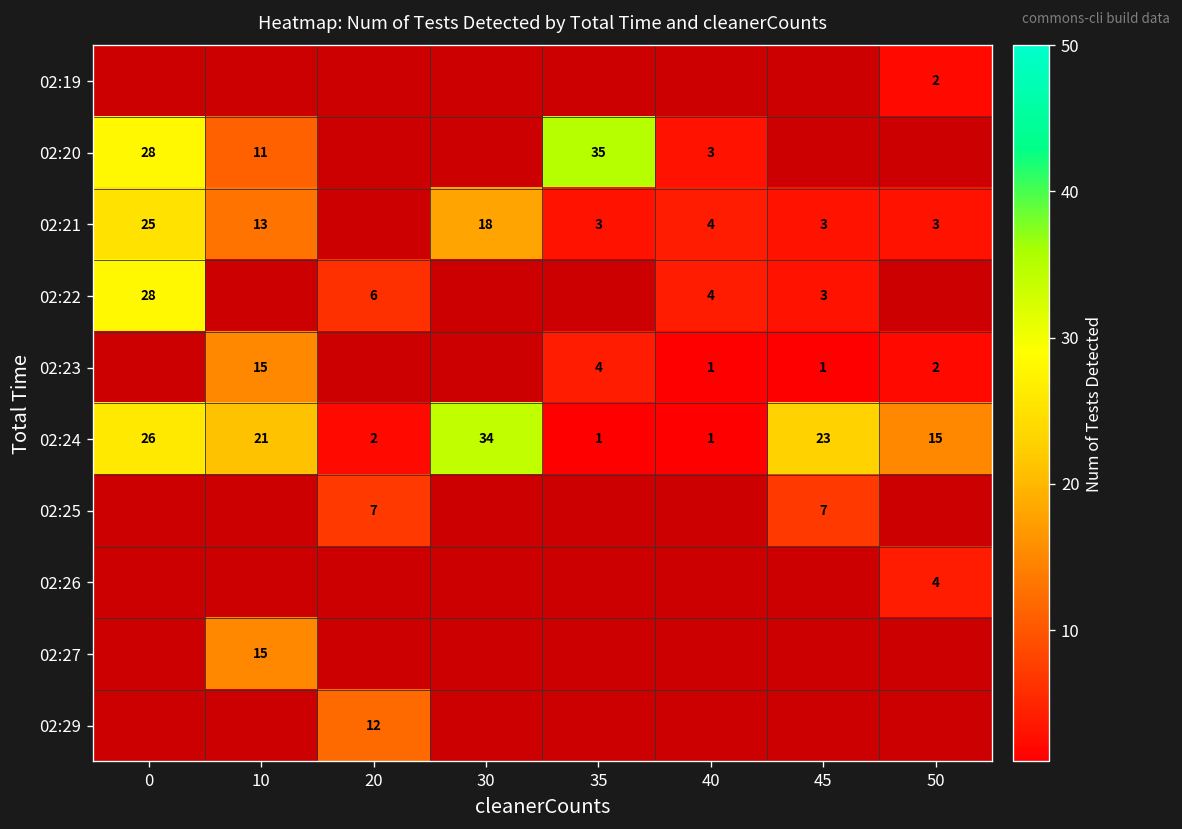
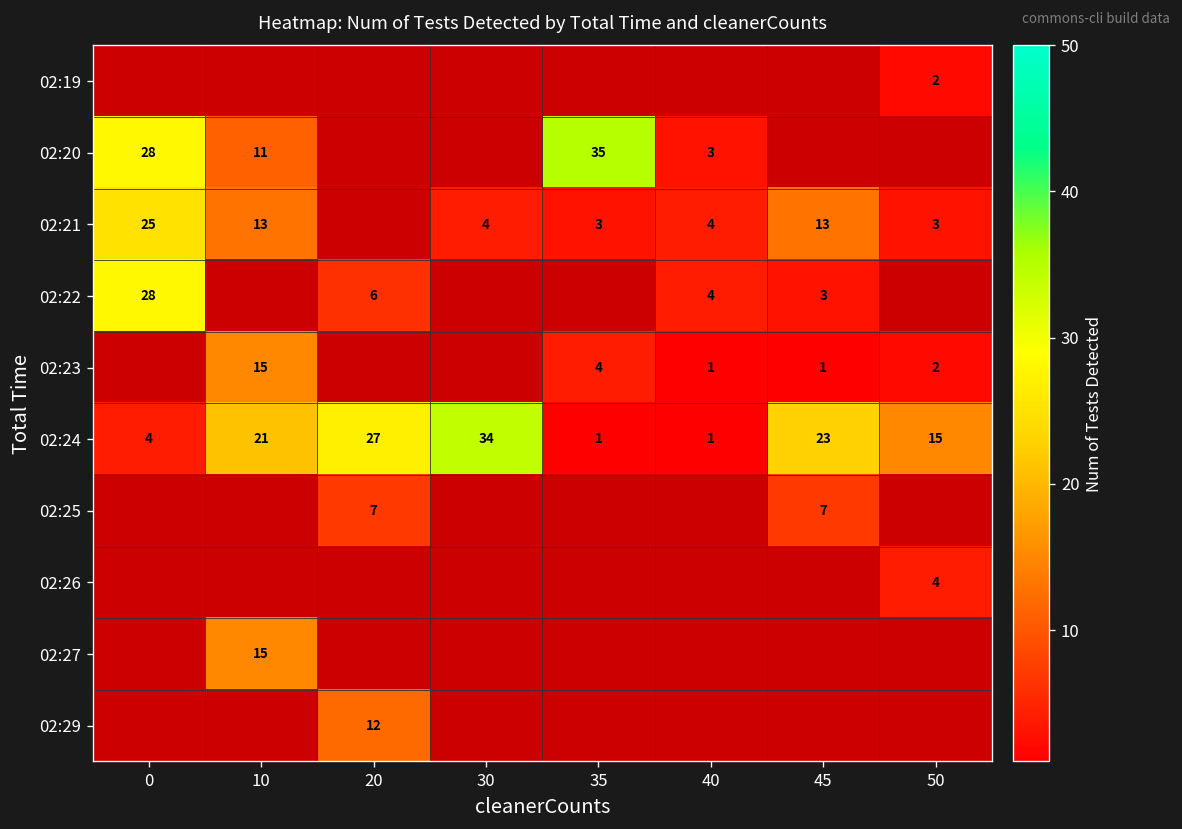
02:21, 30: 18 -> 4
02:21, 45: 3 -> 13
02:24, 0: 26 -> 4
02:24, 20: 2 -> 27
